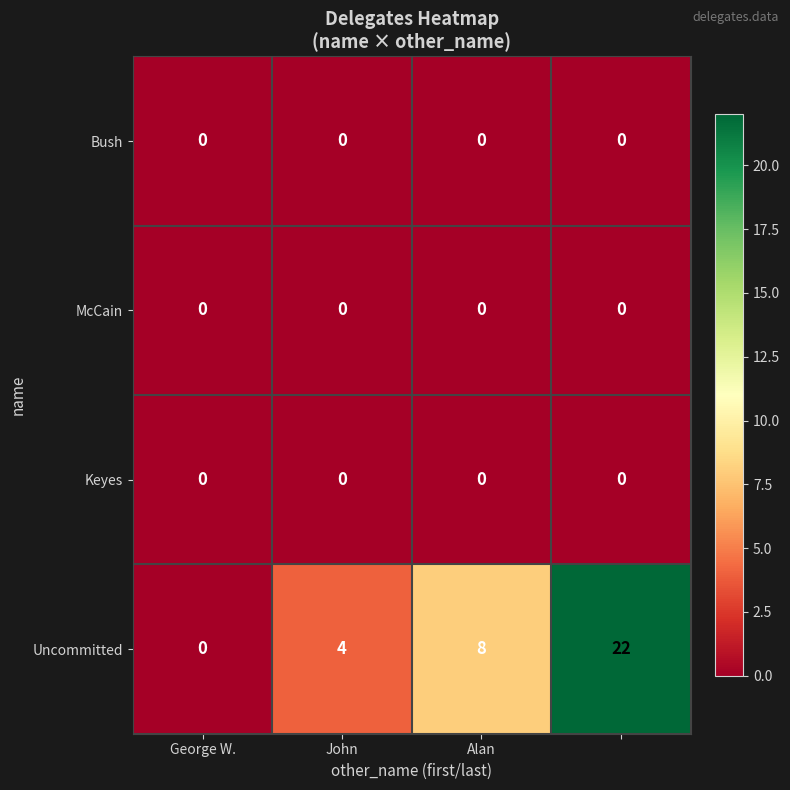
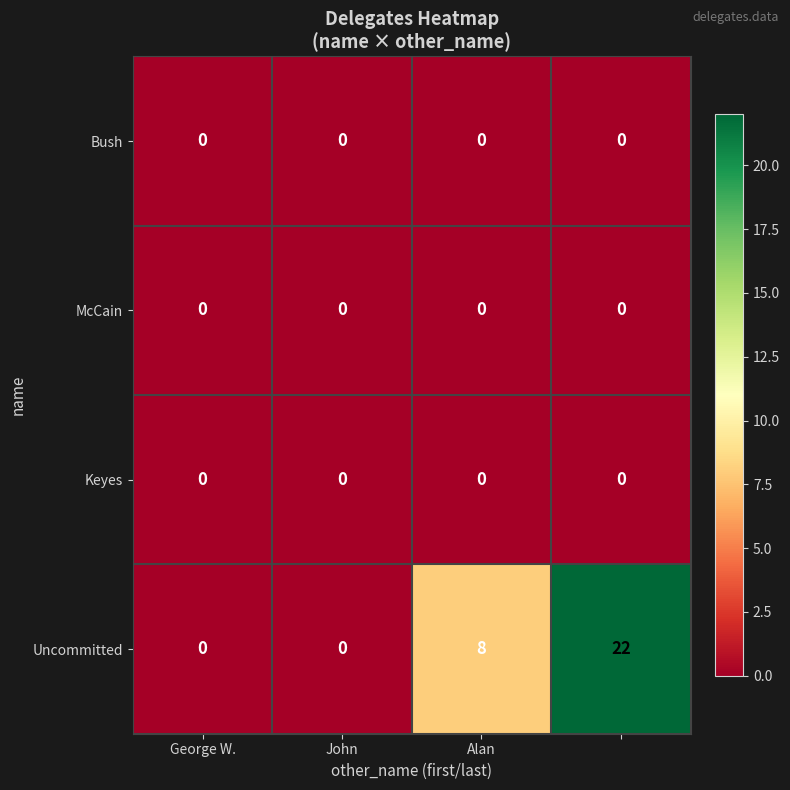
Uncommitted, John: 4 -> 0
